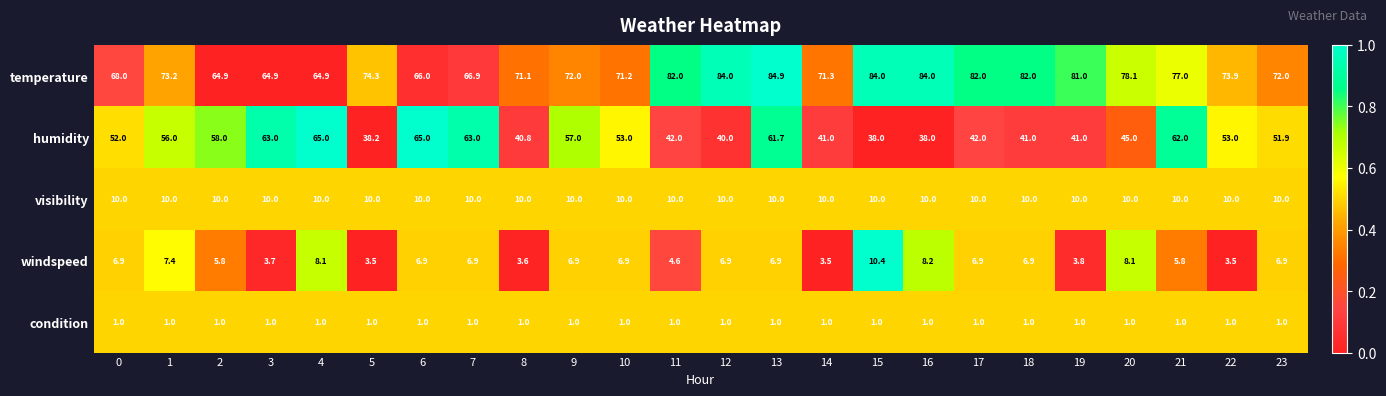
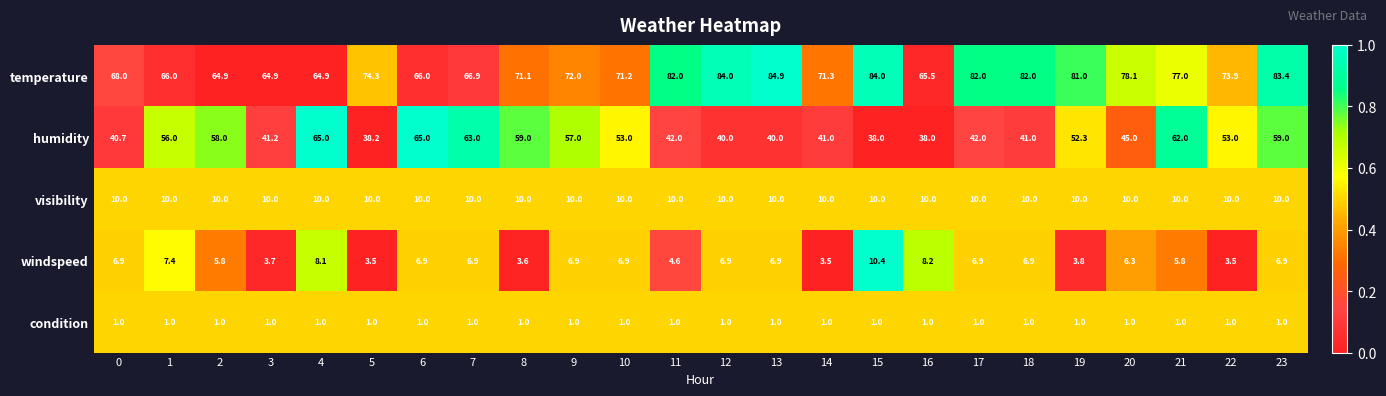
temperature, 1: 73.2 -> 66.0
temperature, 16: 84.0 -> 65.5
temperature, 23: 72.0 -> 83.4
humidity, 0: 52.0 -> 40.7
humidity, 3: 63.0 -> 41.2
humidity, 8: 40.8 -> 59.0
humidity, 13: 61.7 -> 40.0
humidity, 19: 41.0 -> 52.3
humidity, 23: 51.9 -> 59.0
windspeed, 20: 8.1 -> 6.3
